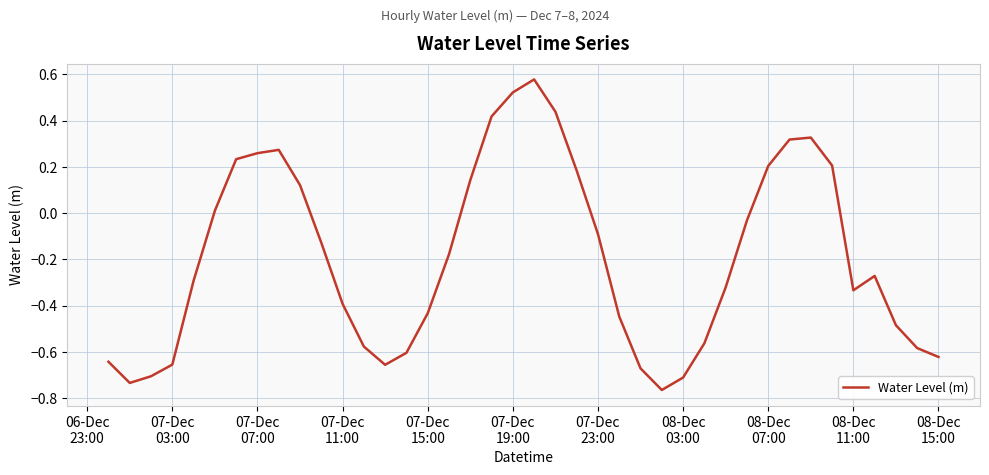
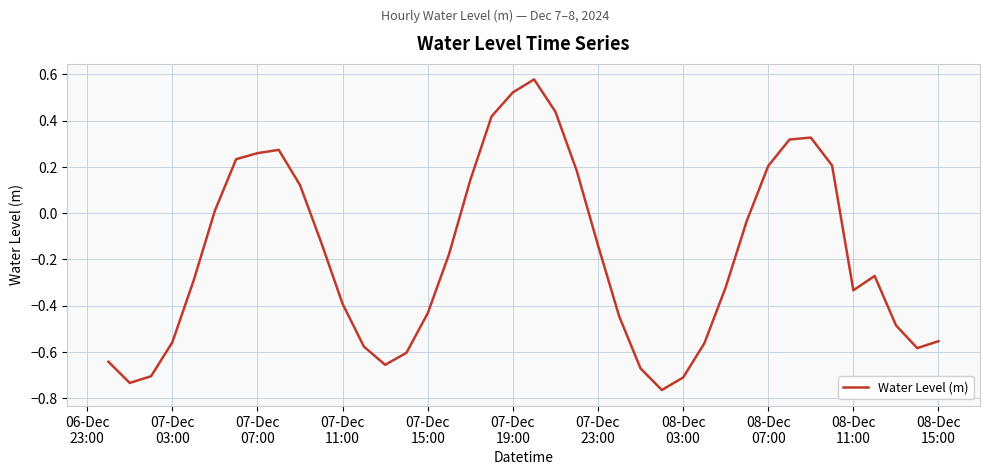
07-Dec 03:00: -0.65 -> -0.56
07-Dec 23:00: -0.09 -> -0.14
08-Dec 15:00: -0.62 -> -0.55
